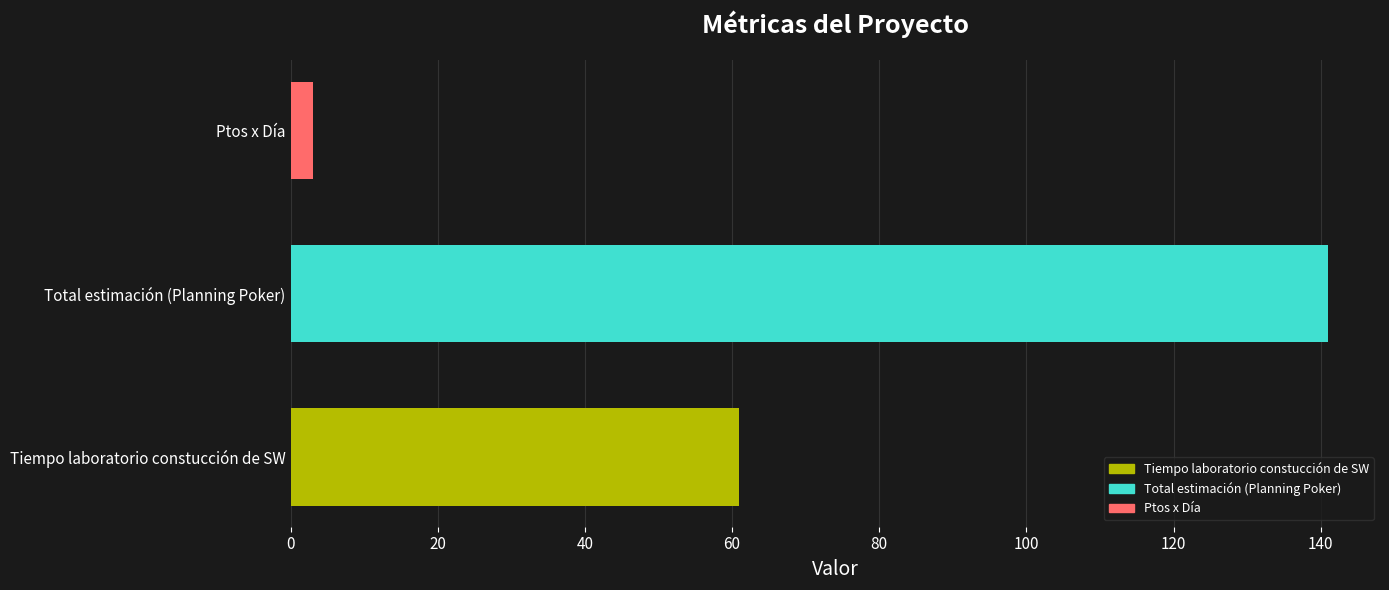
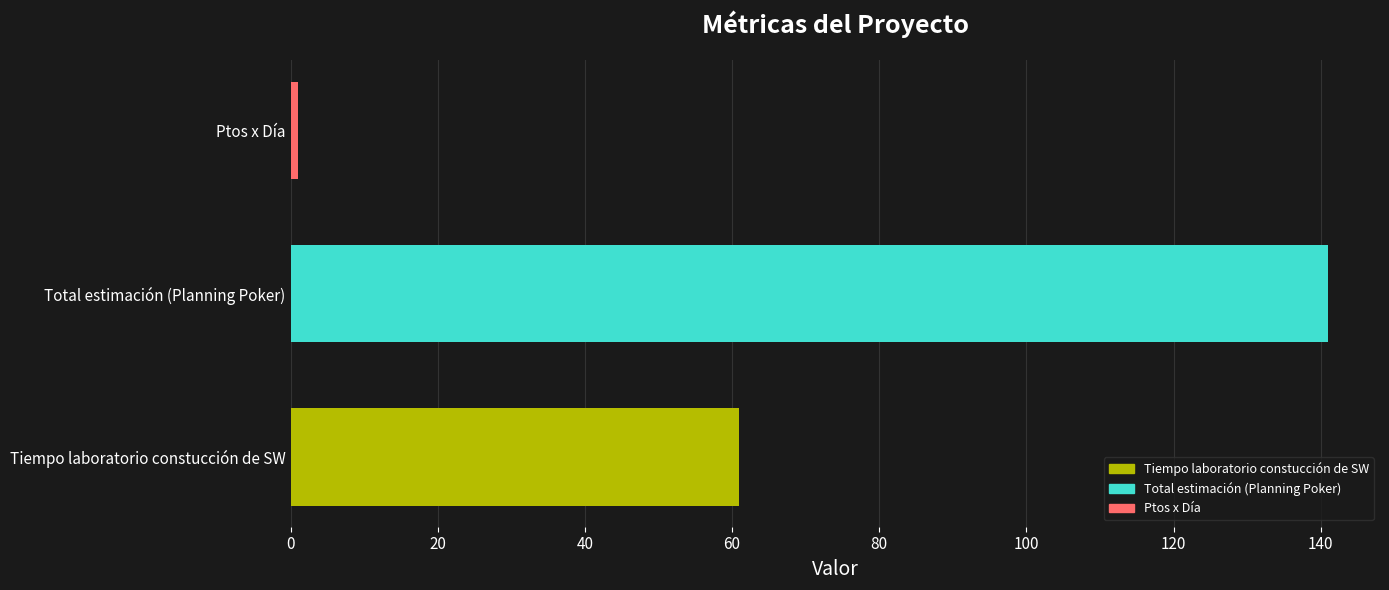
Ptos x Día: 3 -> 1
